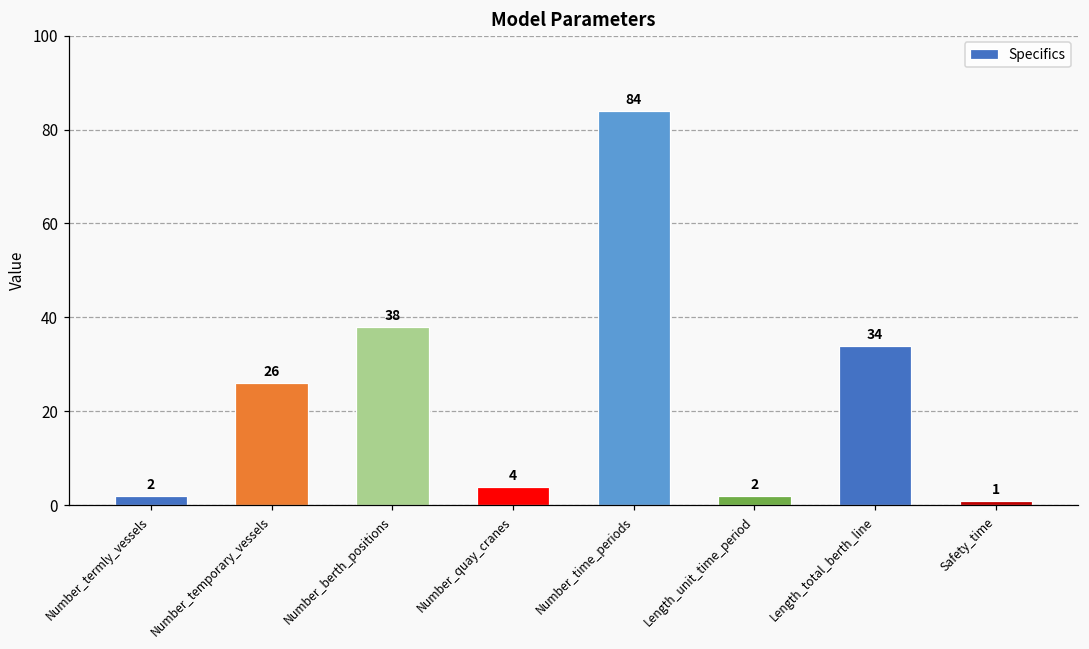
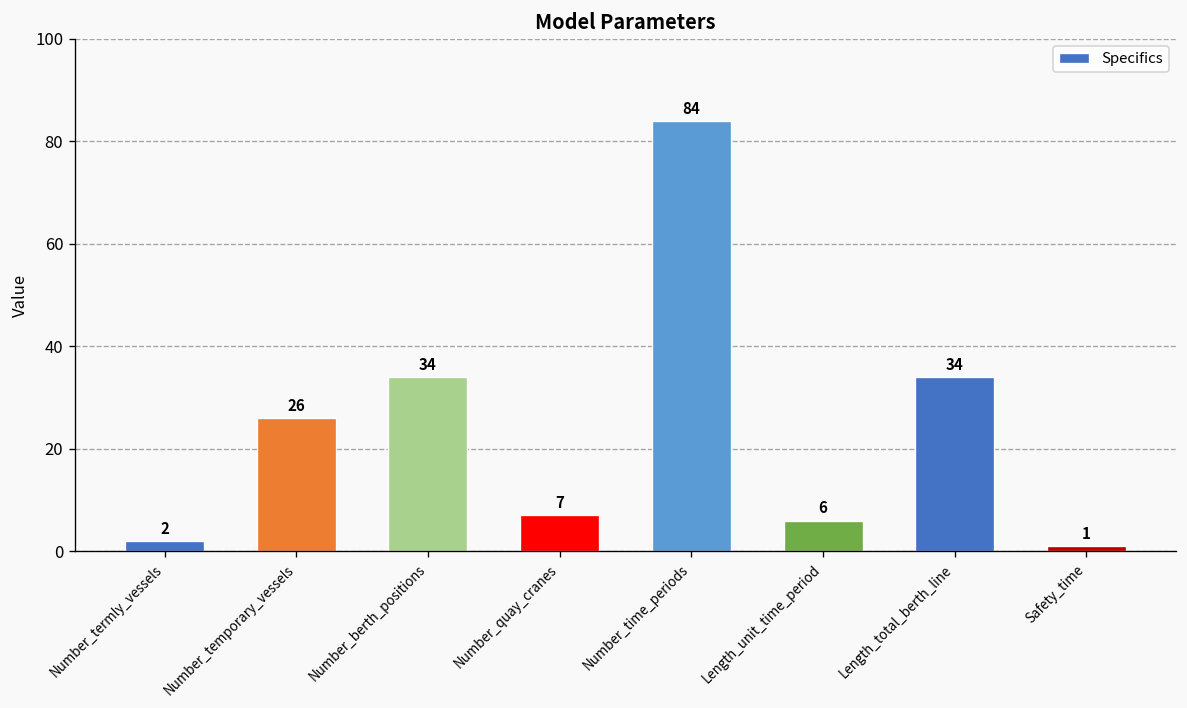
Number_berth_positions: 38 -> 34
Number_quay_cranes: 4 -> 7
Length_unit_time_period: 2 -> 6
